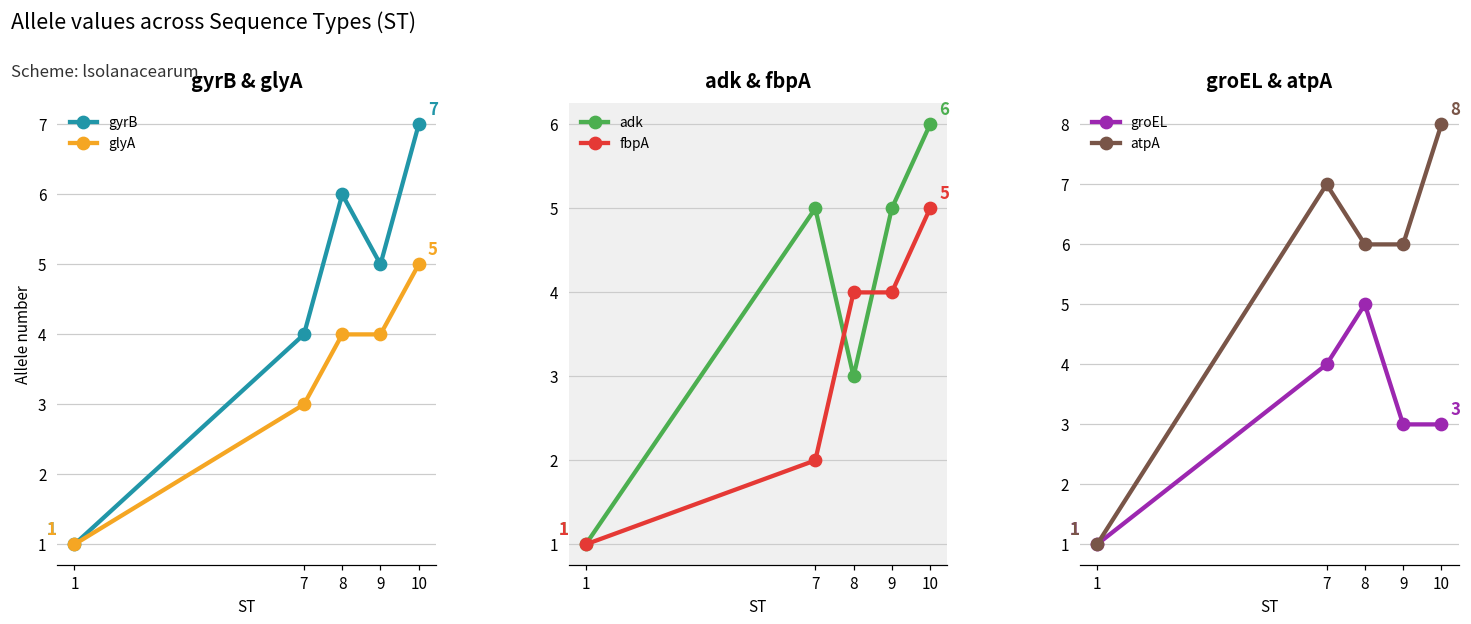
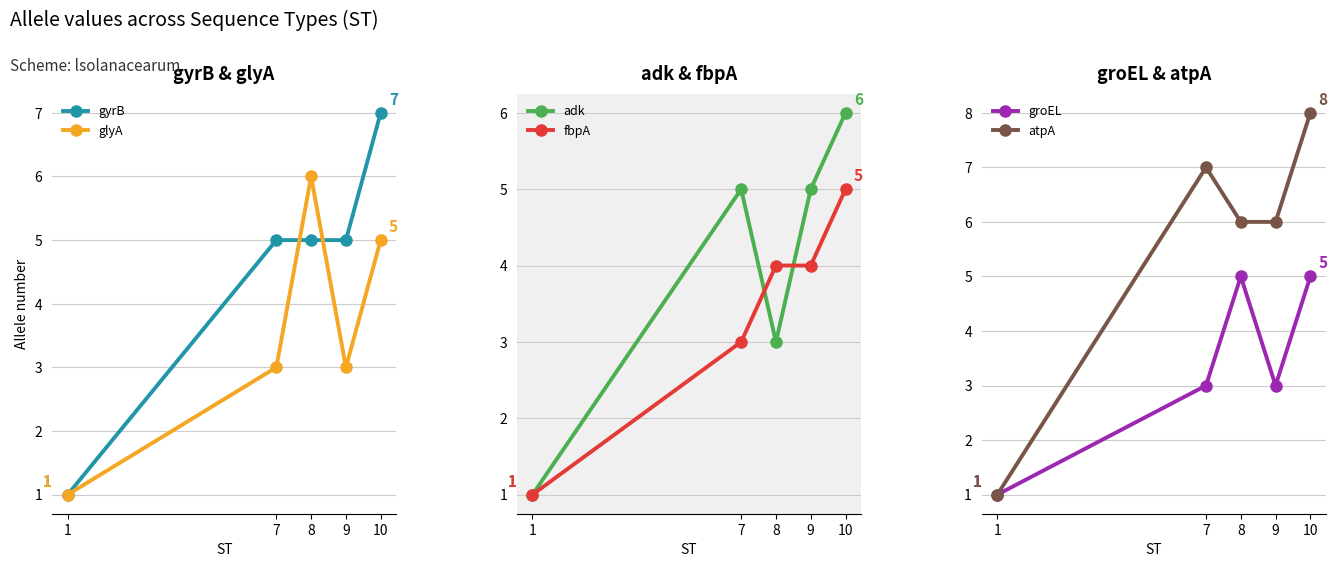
gyrB & glyA, gyrB, 7: 4 -> 5
gyrB & glyA, gyrB, 8: 6 -> 5
gyrB & glyA, glyA, 8: 4 -> 6
gyrB & glyA, glyA, 9: 4 -> 3
adk & fbpA, fbpA, 7: 2 -> 3
groEL & atpA, groEL, 7: 4 -> 3
groEL & atpA, groEL, 10: 3 -> 5
